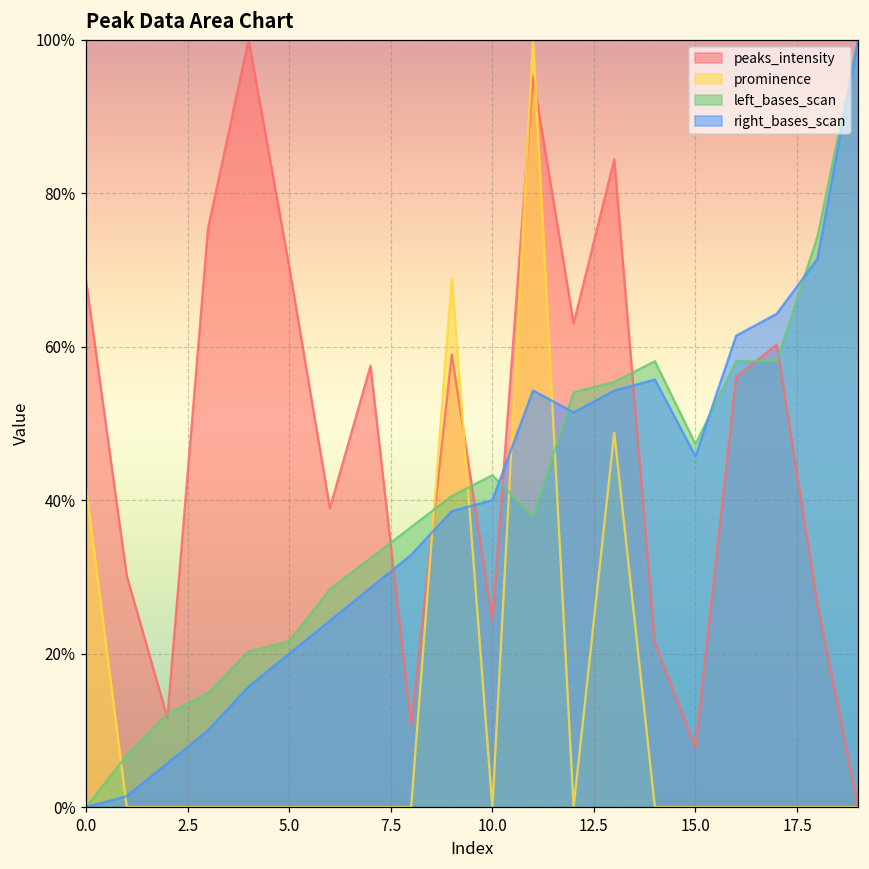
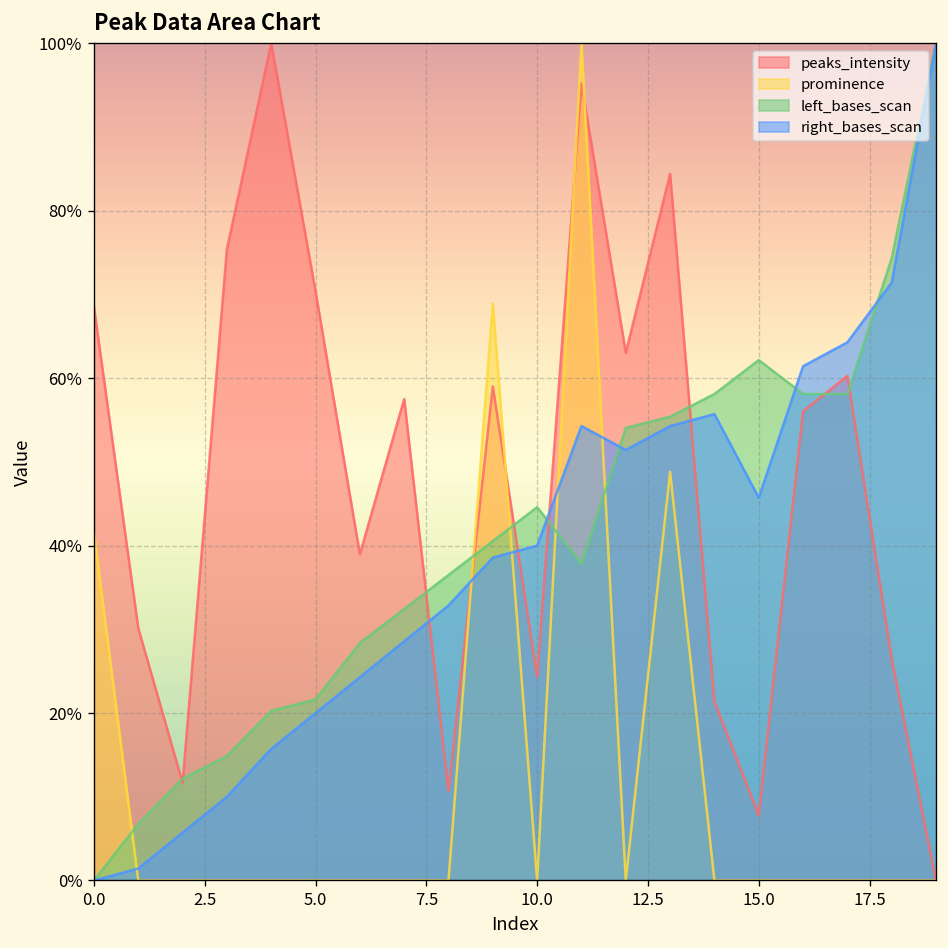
left_bases_scan, 10.0: 43% -> 45%
left_bases_scan, 15.0: 47% -> 62%
